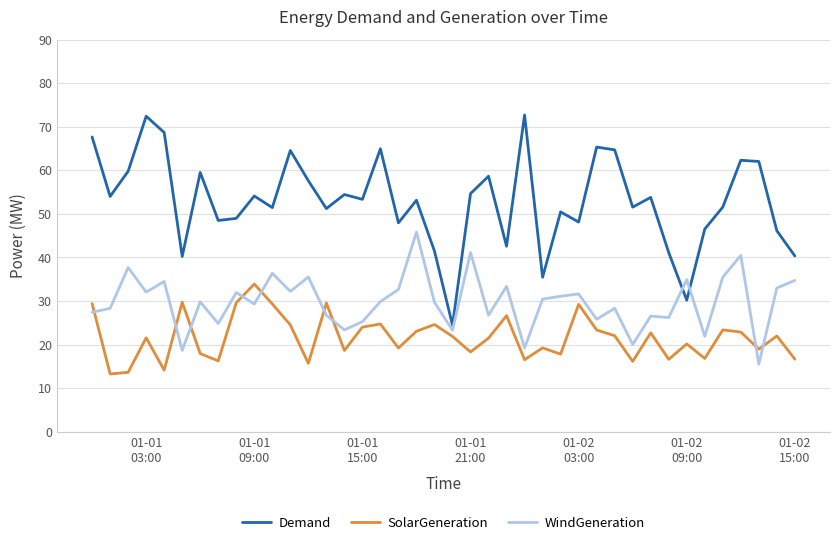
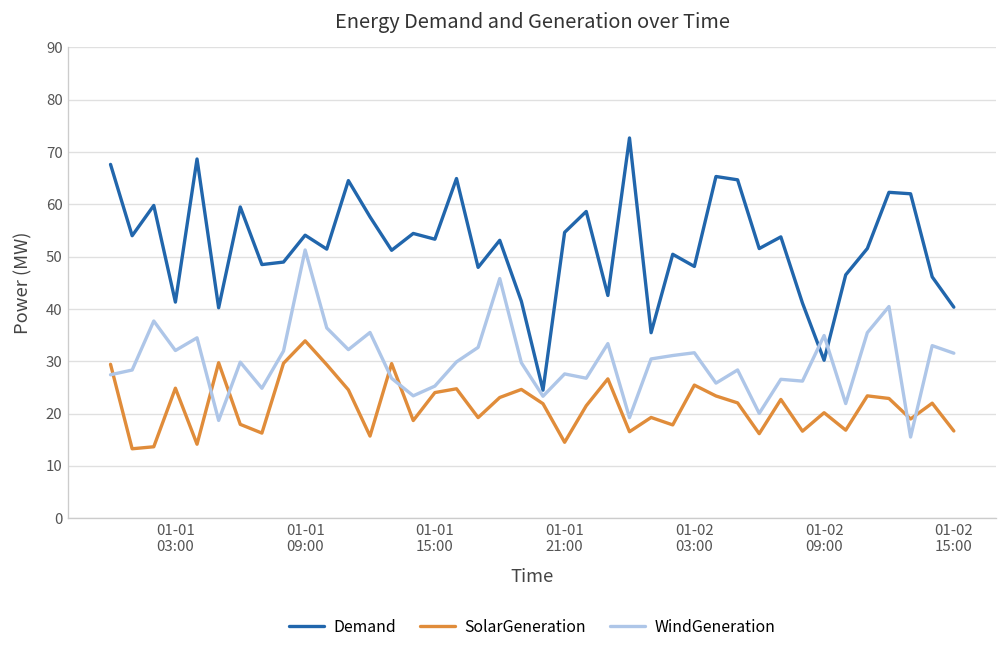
Demand, 01-01 03:00: 72 -> 41
SolarGeneration, 01-01 03:00: 22 -> 25
WindGeneration, 01-01 09:00: 29 -> 51
SolarGeneration, 01-01 21:00: 18 -> 15
WindGeneration, 01-01 21:00: 41 -> 28
SolarGeneration, 01-02 03:00: 29 -> 25
WindGeneration, 01-02 15:00: 35 -> 32
